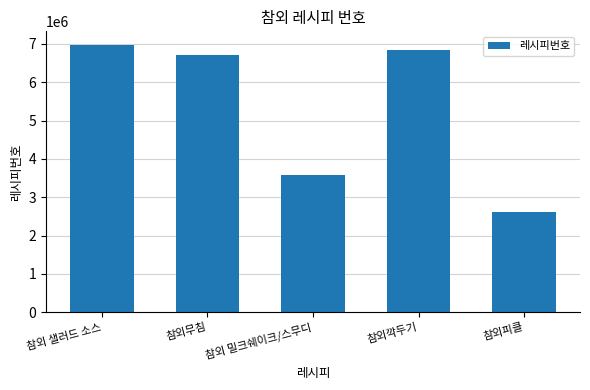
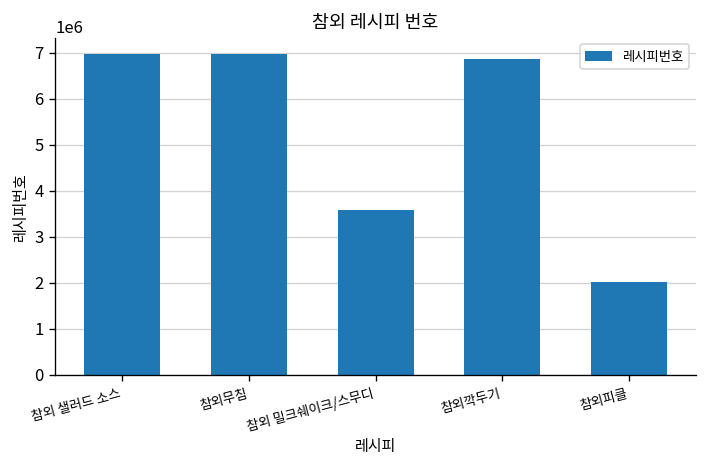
참외무침: 6700000 -> 7000000
참외피클: 2600000 -> 2000000
